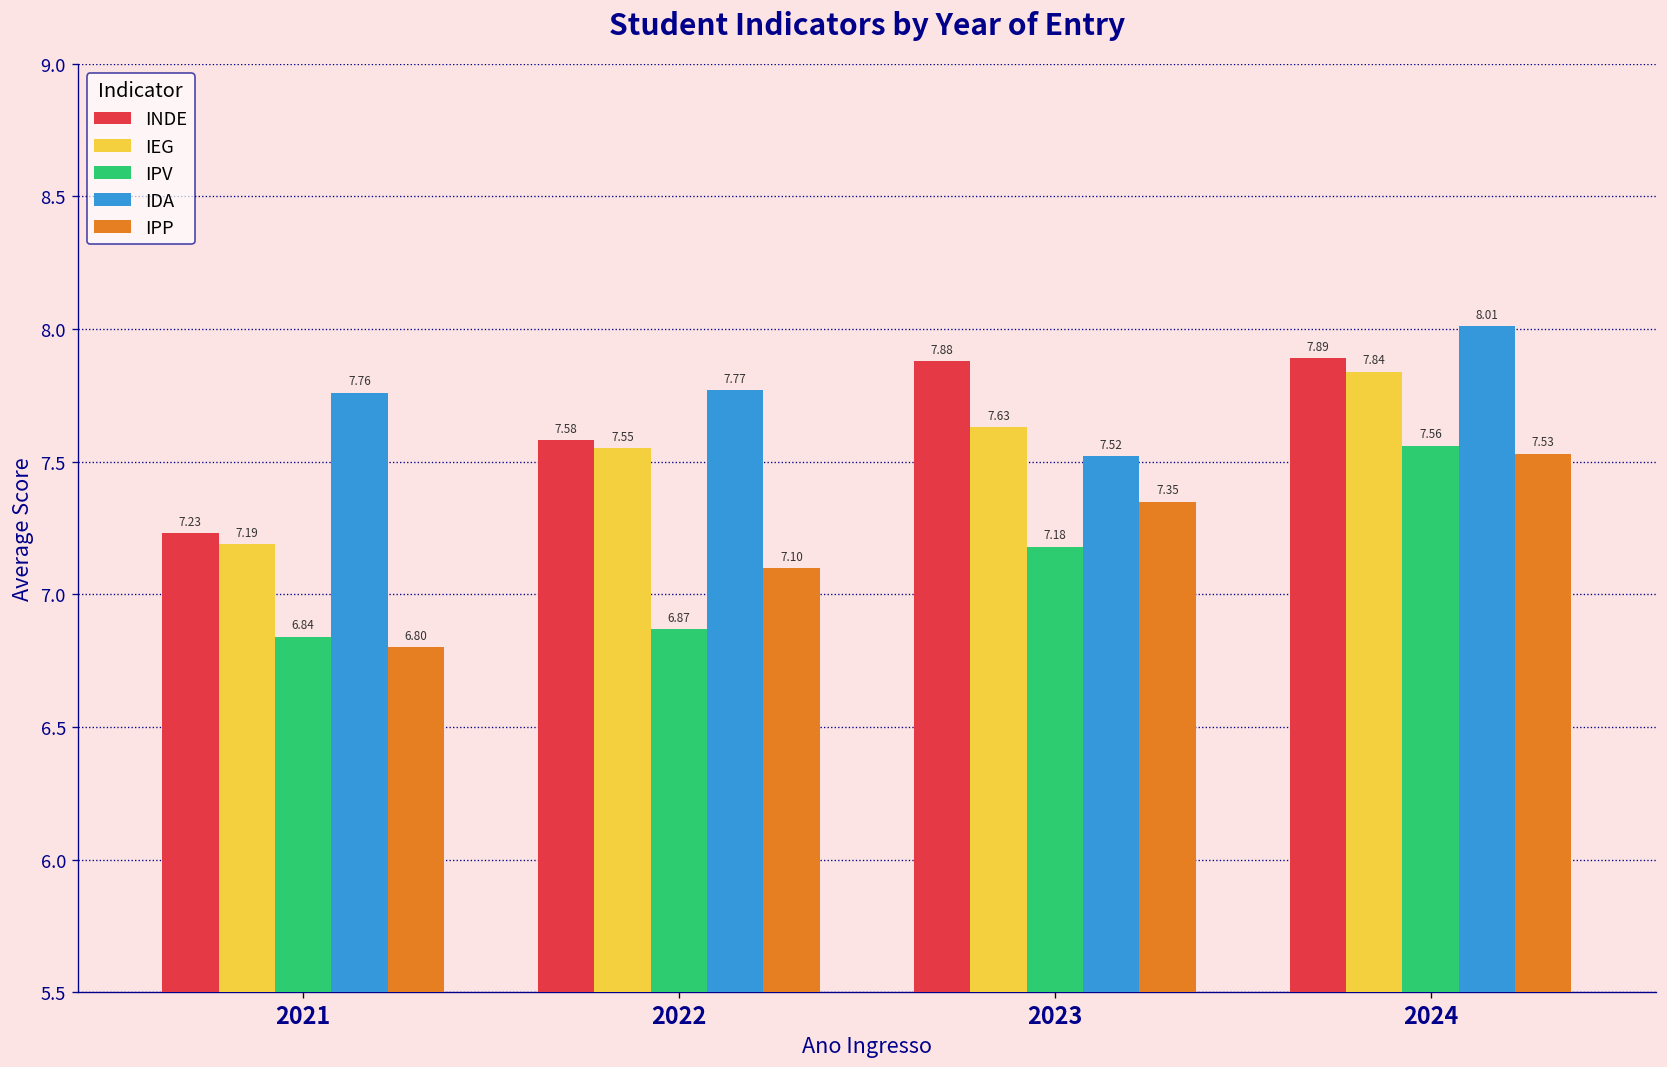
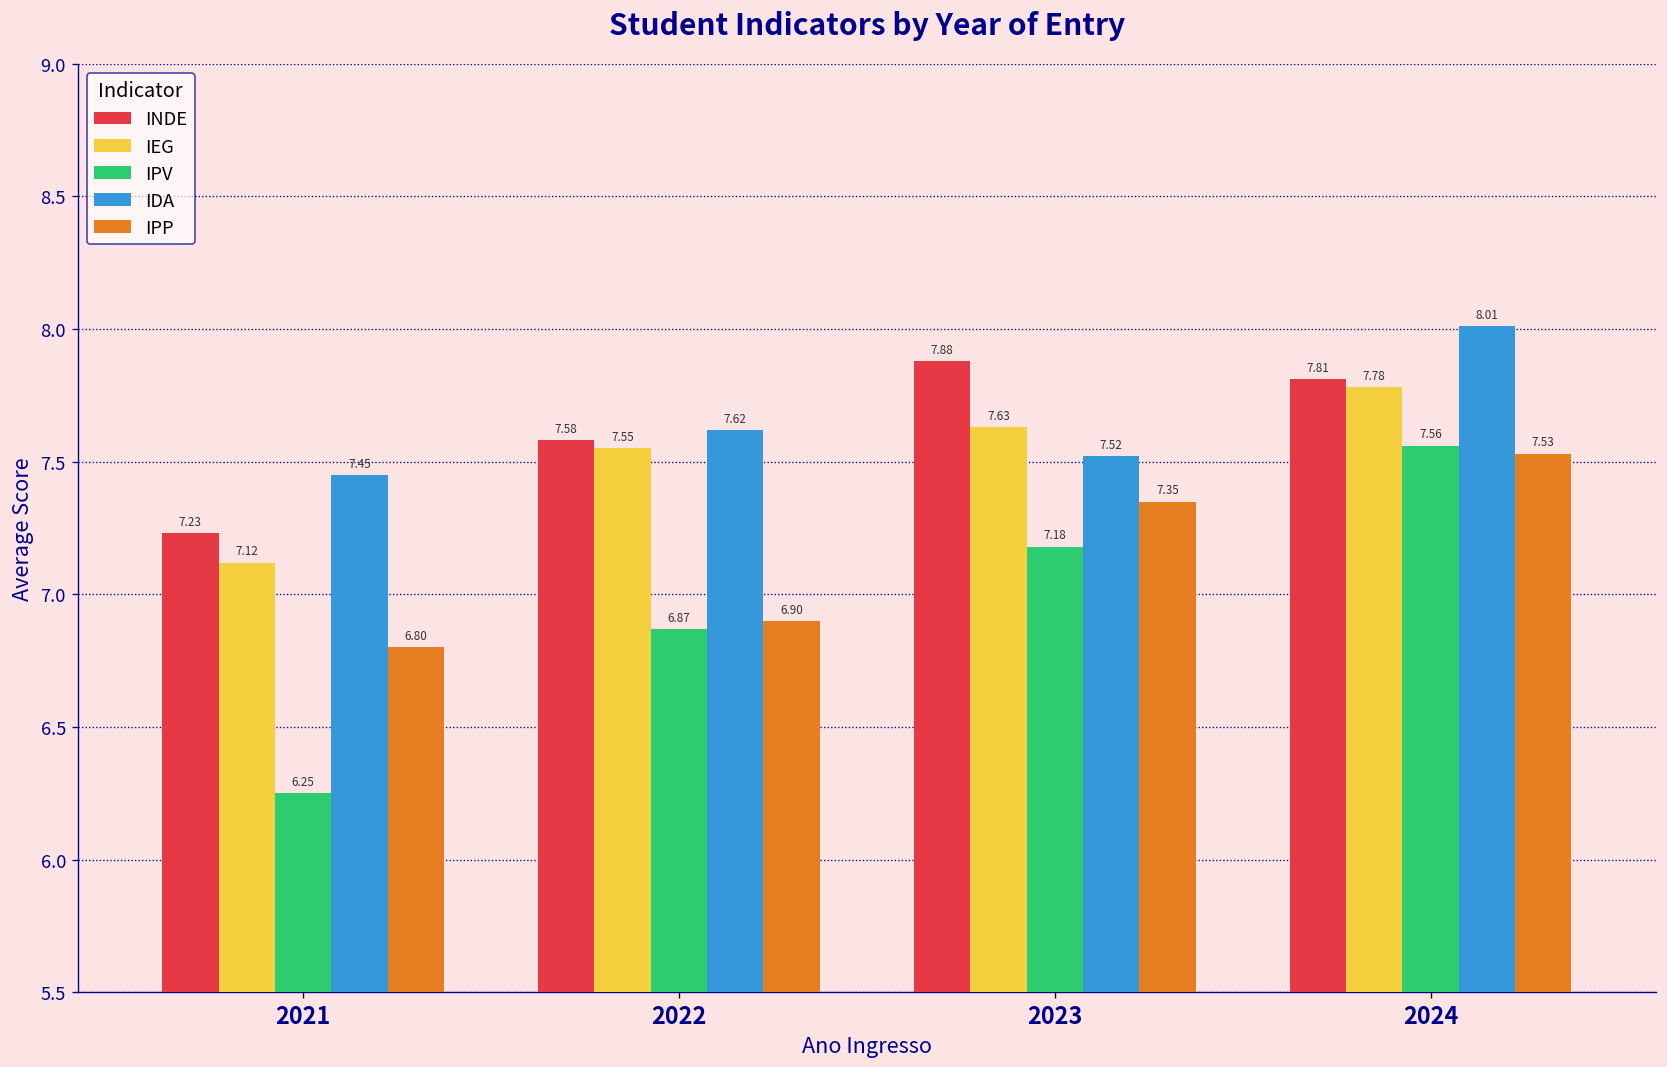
IEG, 2021: 7.19 -> 7.12
IPV, 2021: 6.84 -> 6.25
IDA, 2021: 7.76 -> 7.45
IDA, 2022: 7.77 -> 7.62
IPP, 2022: 7.10 -> 6.90
INDE, 2024: 7.89 -> 7.81
IEG, 2024: 7.84 -> 7.78
